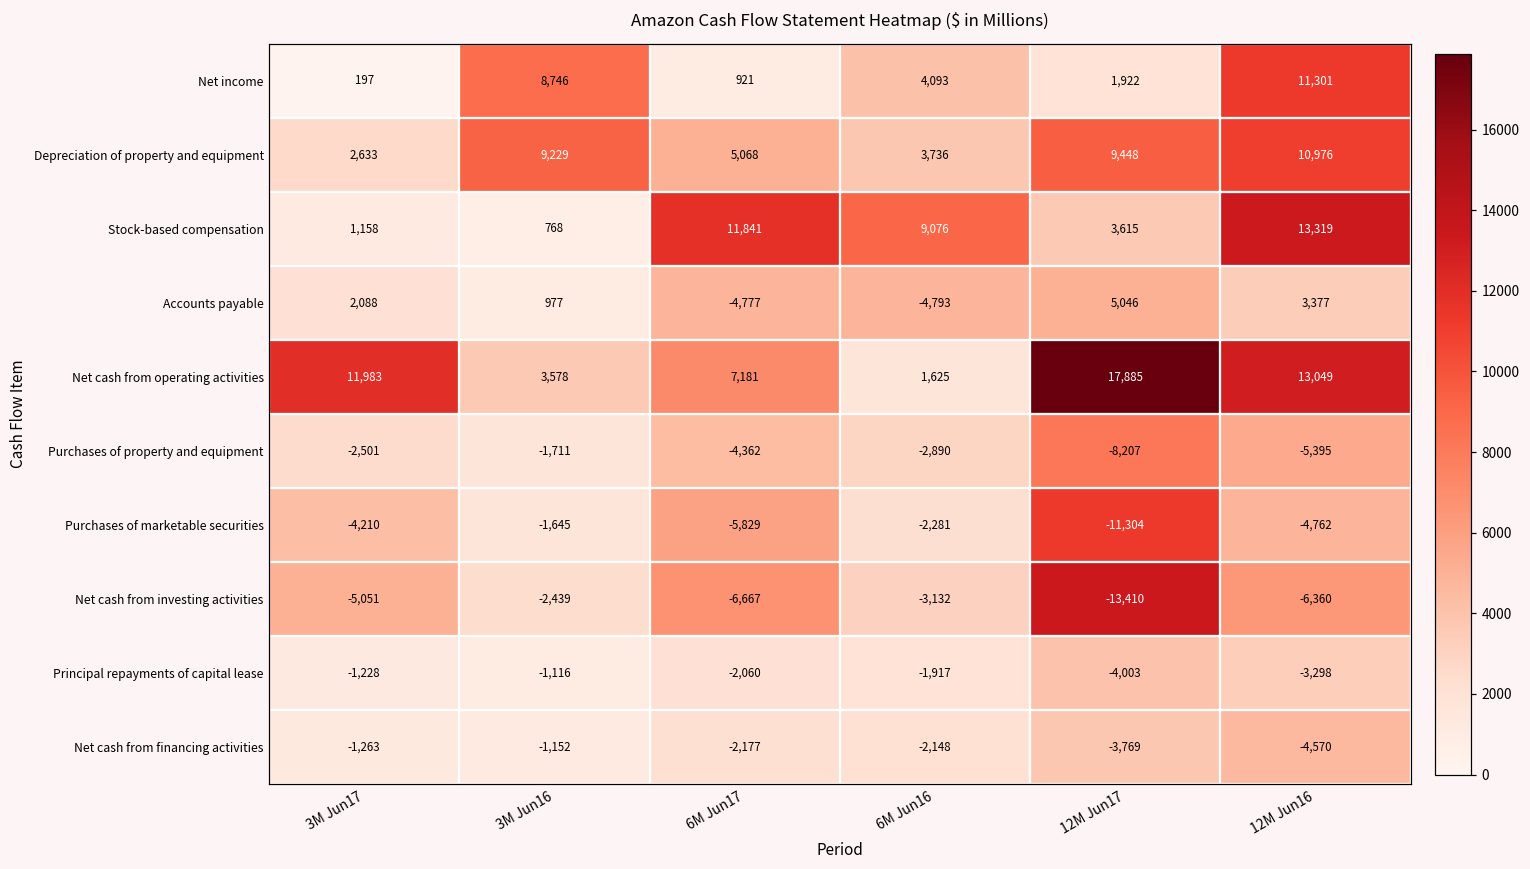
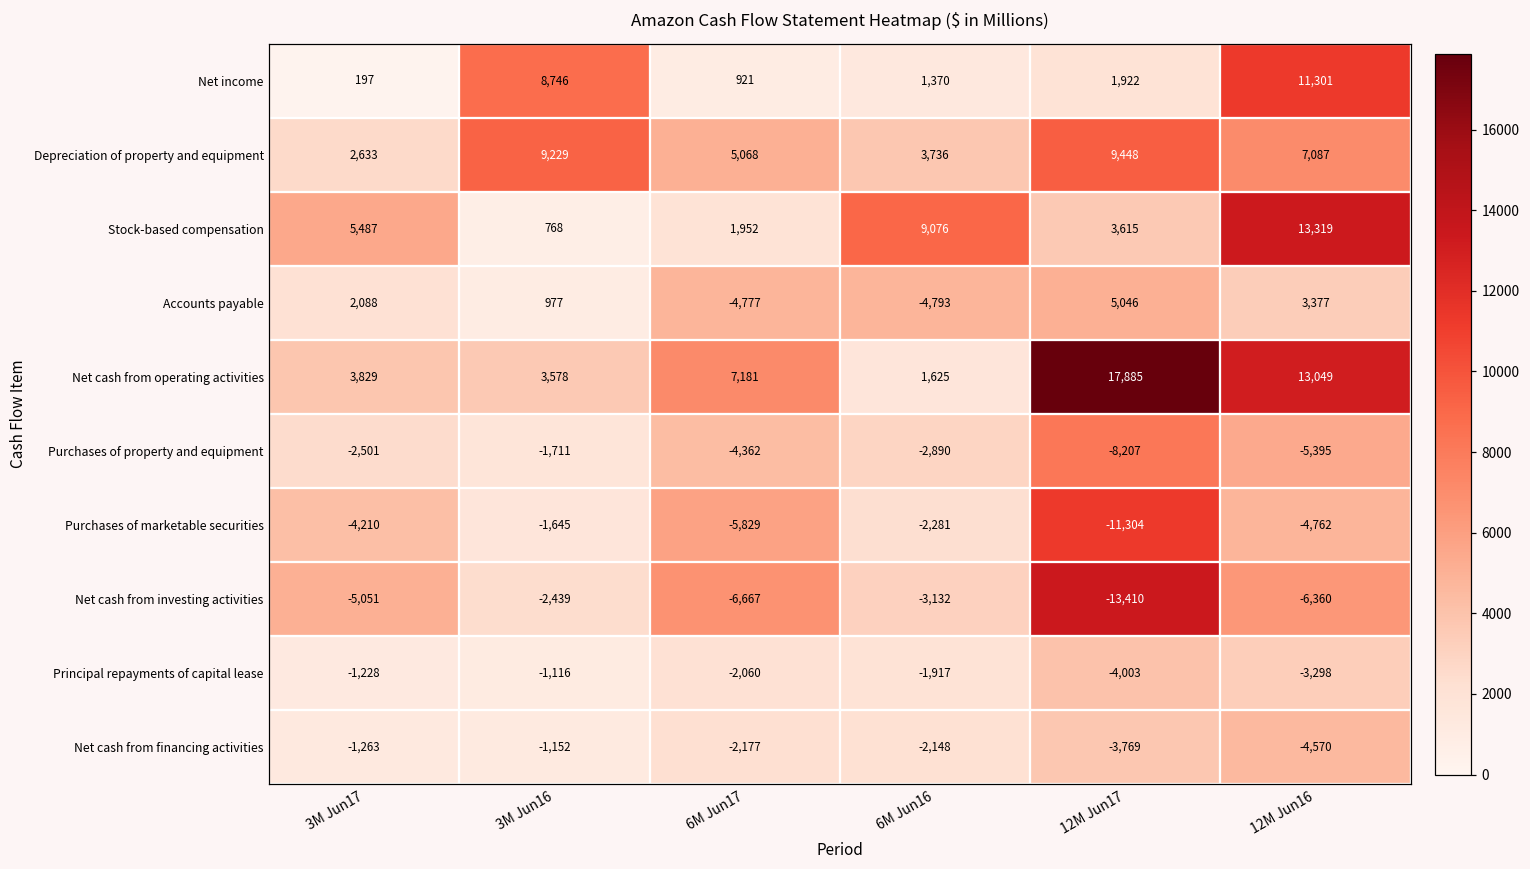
Net income, 6M Jun16: 4,093 -> 1,370
Depreciation of property and equipment, 12M Jun16: 10,976 -> 7,087
Stock-based compensation, 3M Jun17: 1,158 -> 5,487
Stock-based compensation, 6M Jun17: 11,841 -> 1,952
Net cash from operating activities, 3M Jun17: 11,983 -> 3,829
